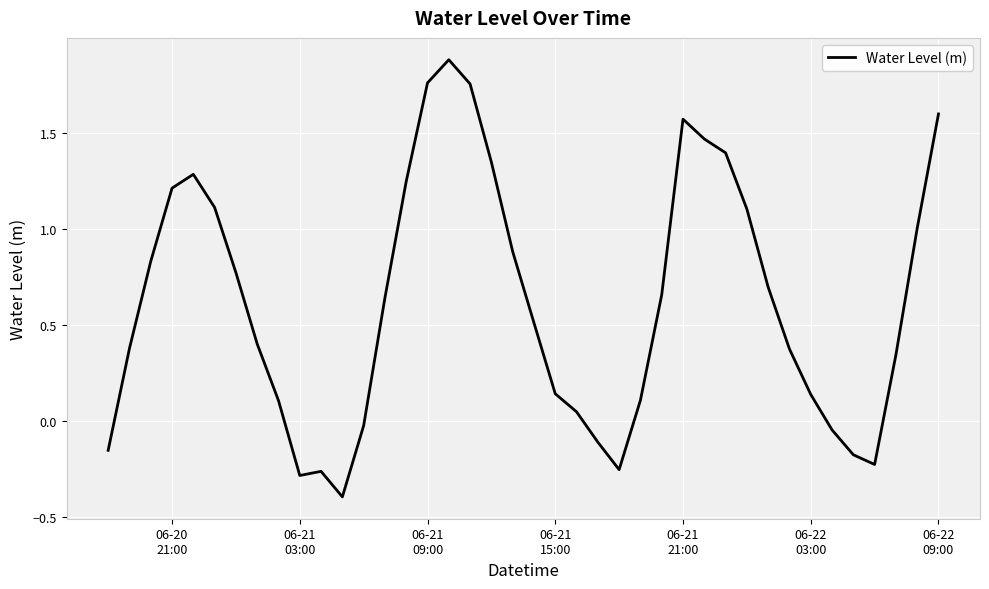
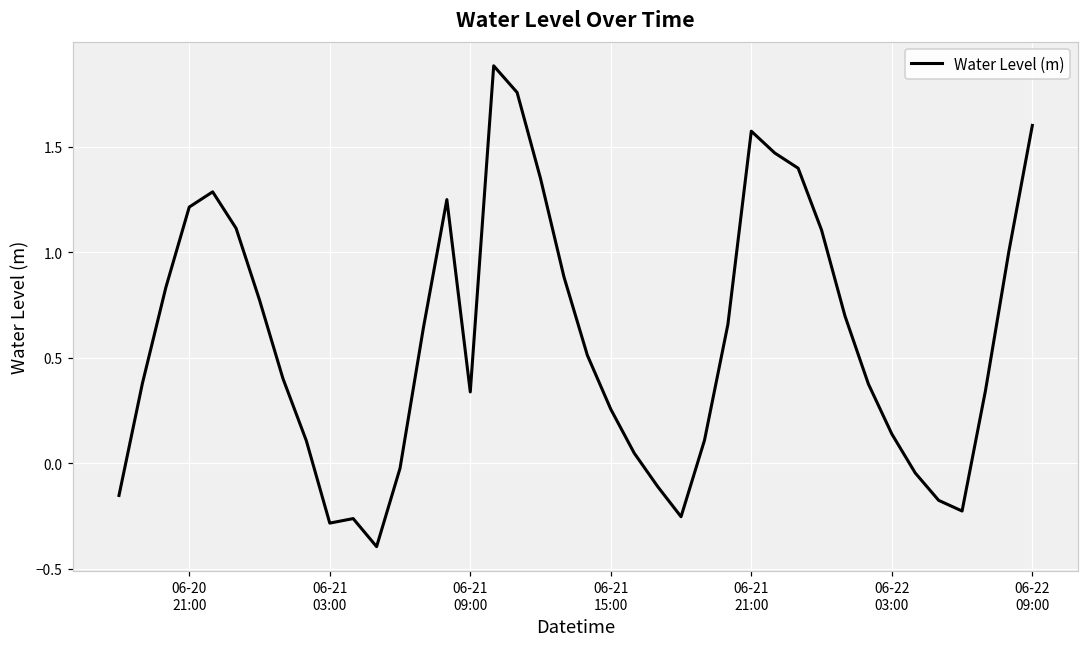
06-21 09:00: 1.76 -> 0.34
06-21 15:00: 0.14 -> 0.26
